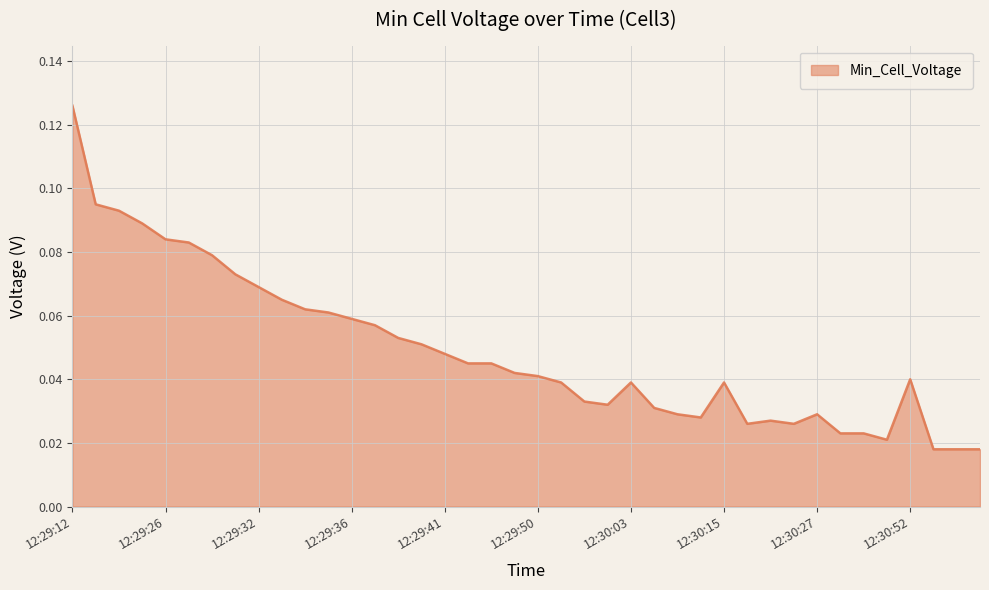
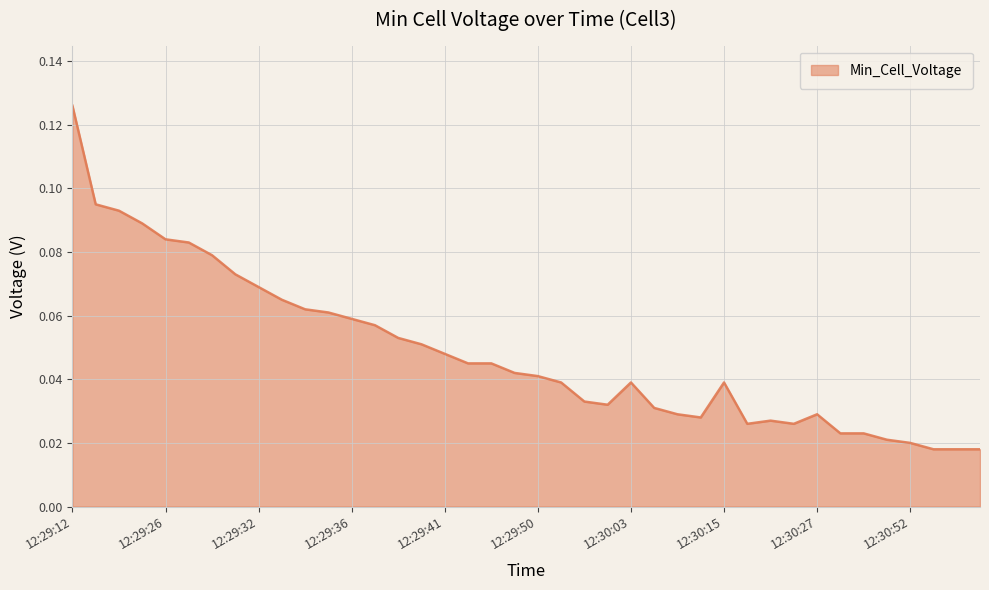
12:30:52: 0.04 -> 0.02
